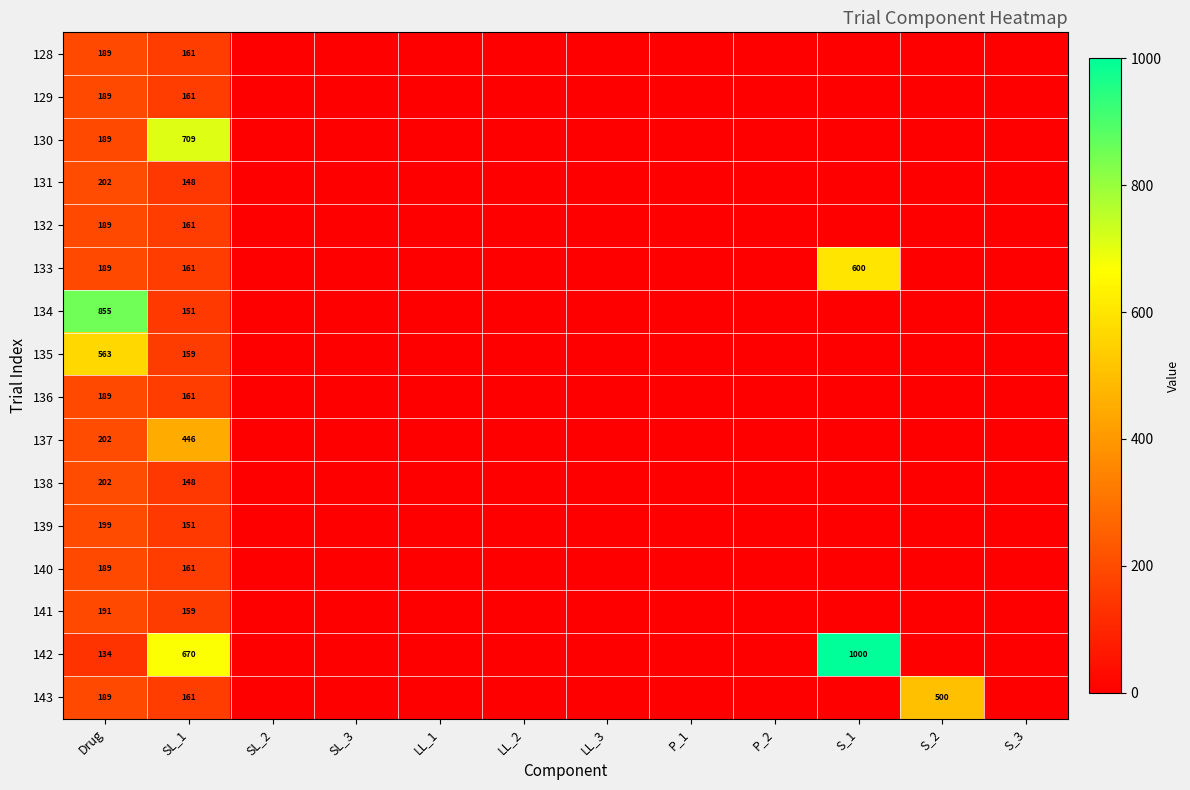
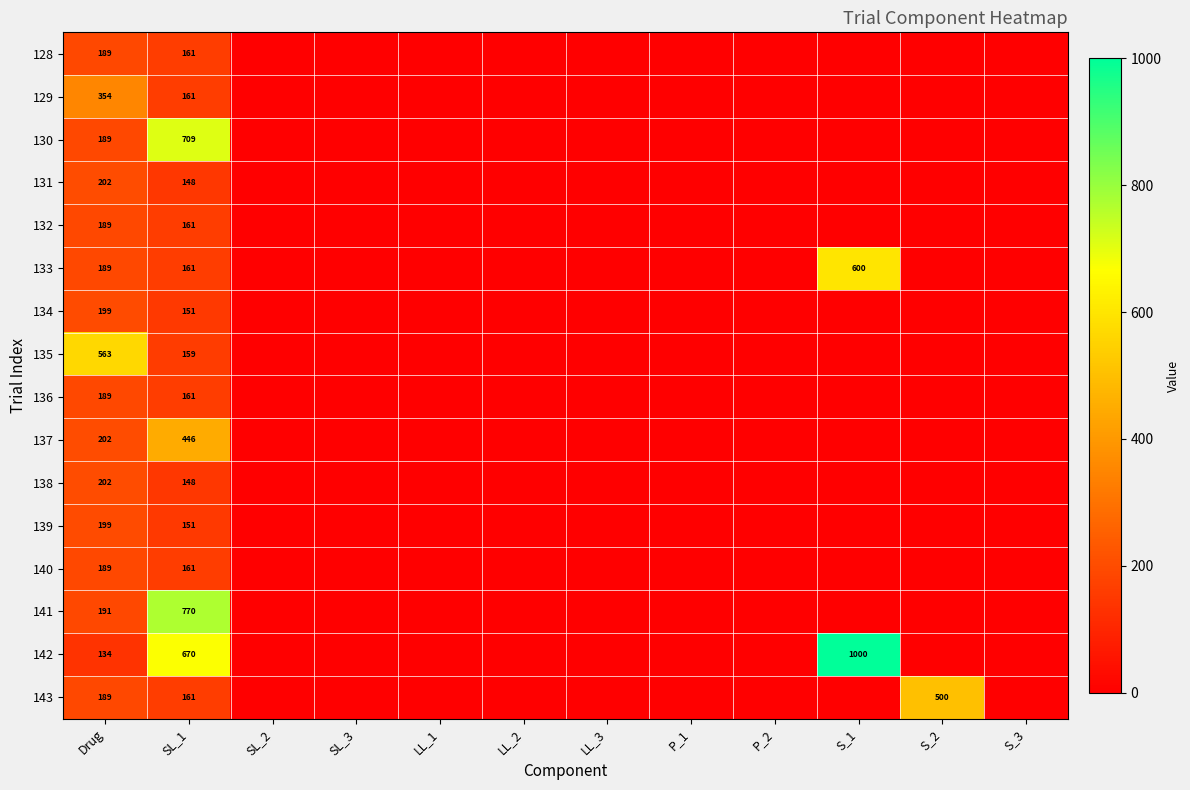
129, Drug: 189 -> 354
134, Drug: 855 -> 199
141, SL_1: 159 -> 770
